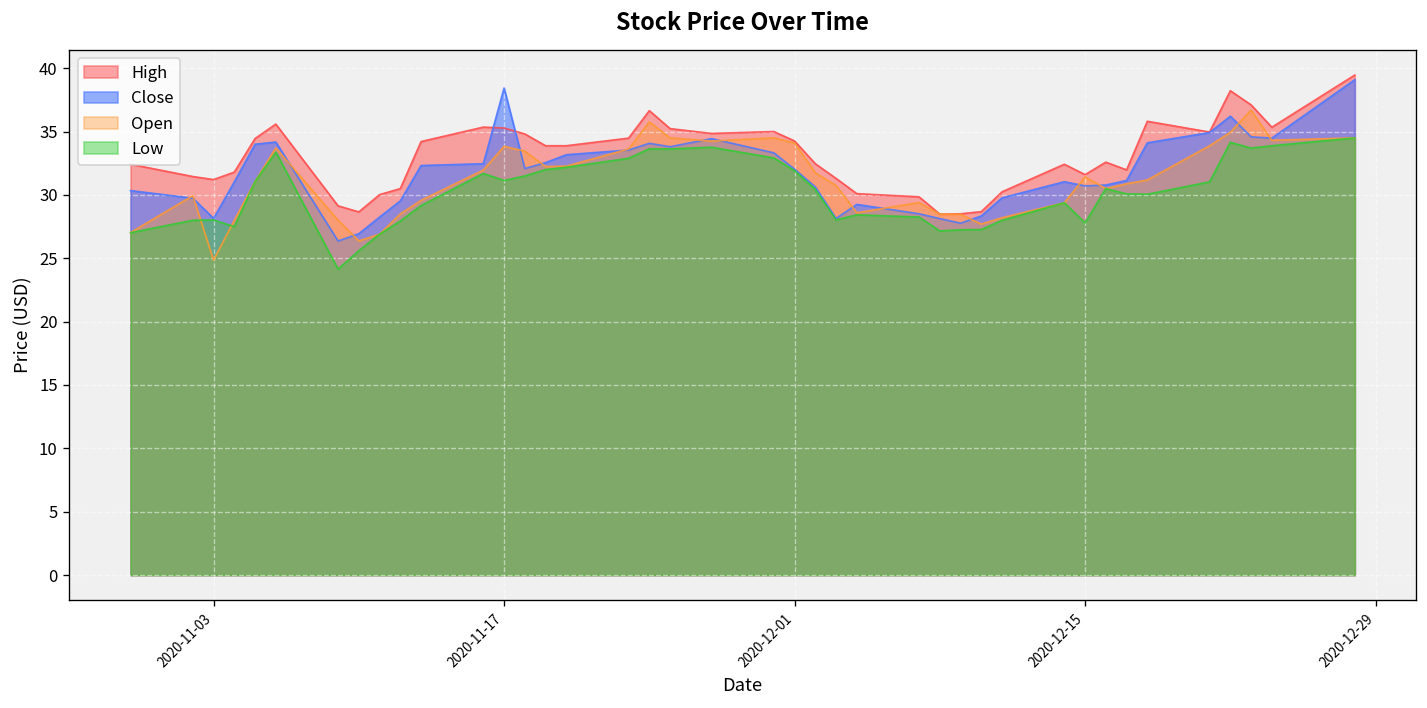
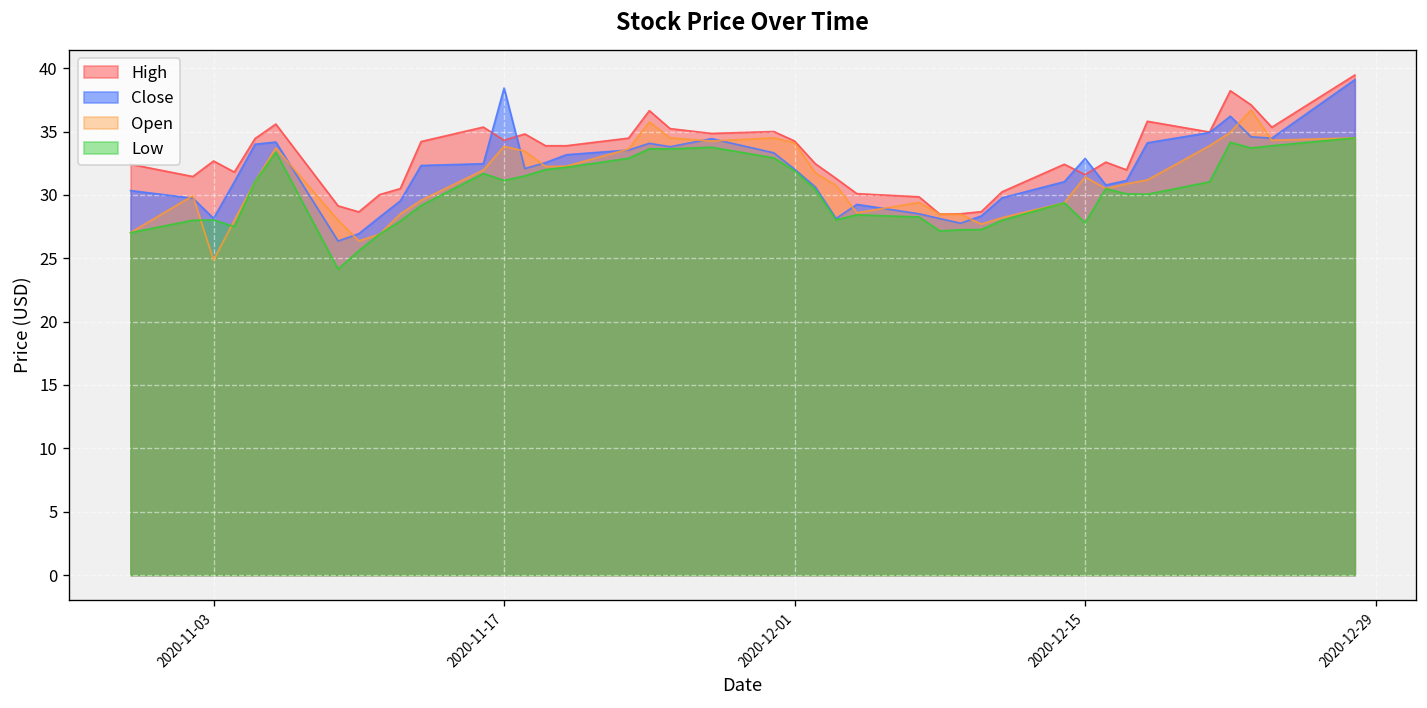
High, 2020-11-03: 31.2 -> 32.7
High, 2020-11-17: 35.3 -> 34.3
Close, 2020-12-15: 30.7 -> 32.9
